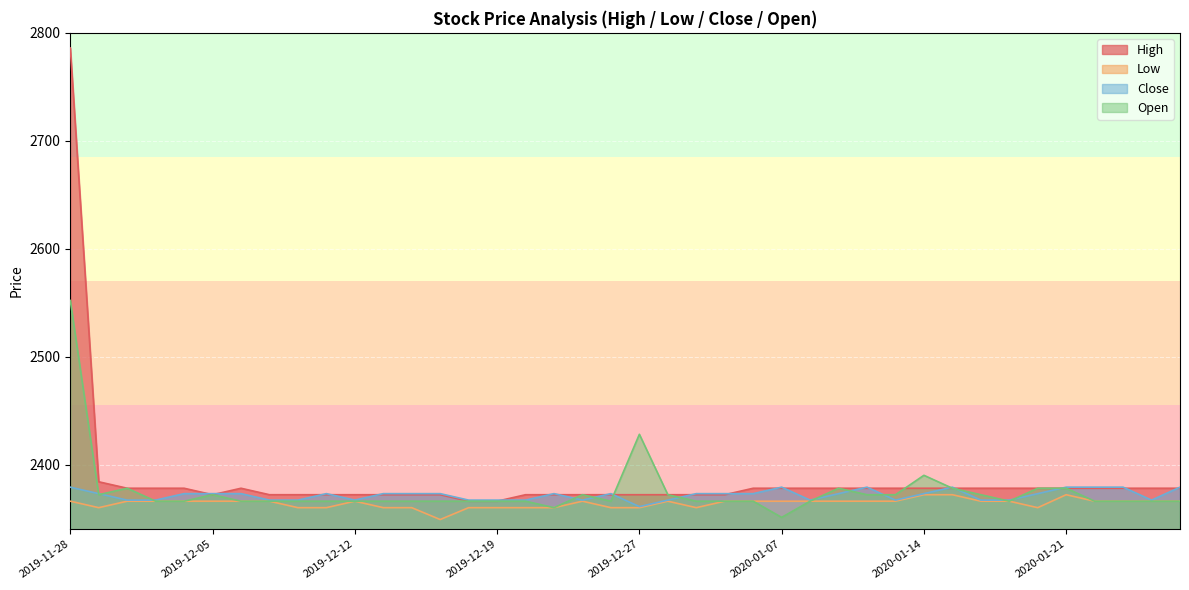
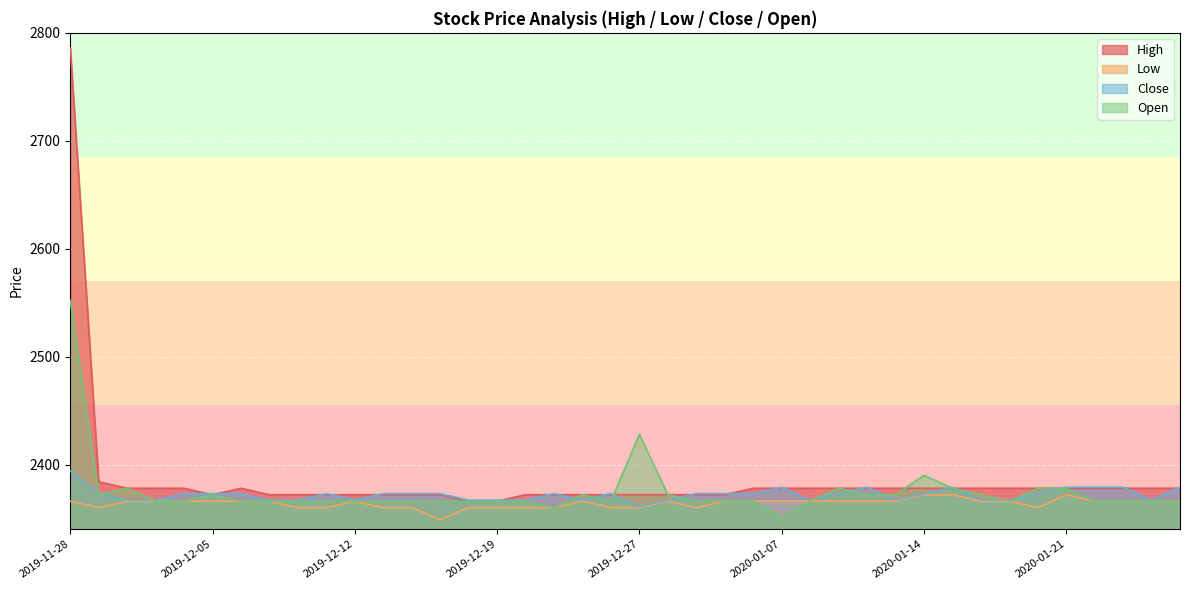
Close, 2019-11-28: 2379 -> 2394
